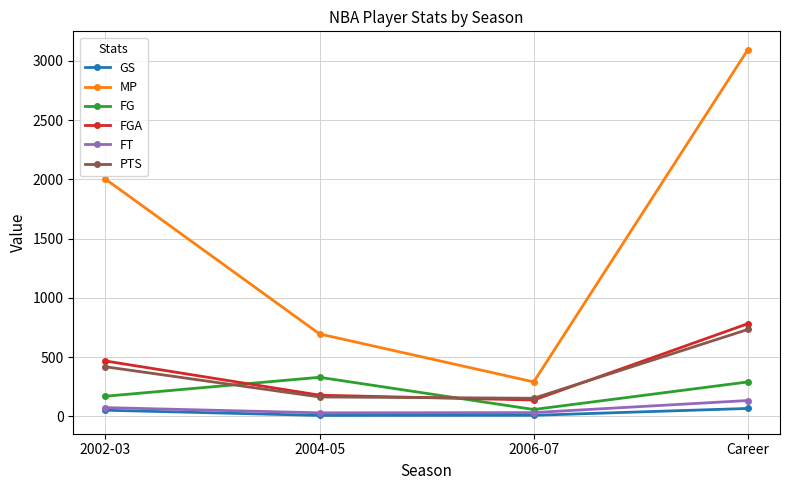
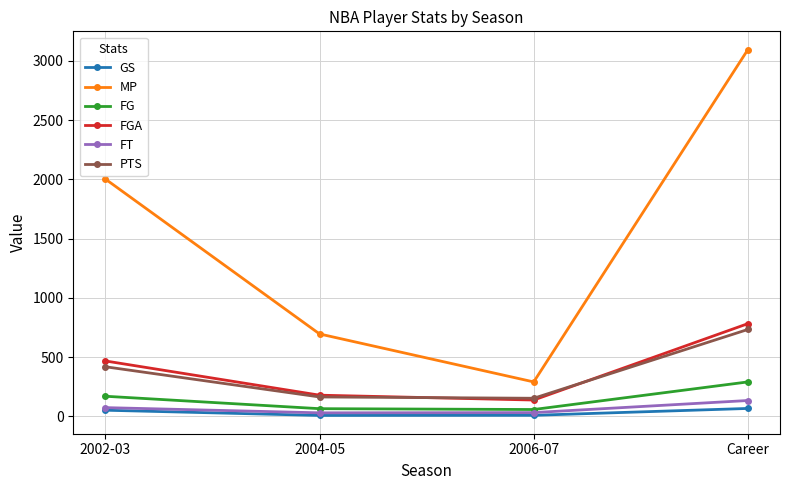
FG, 2004-05: 330 -> 60
